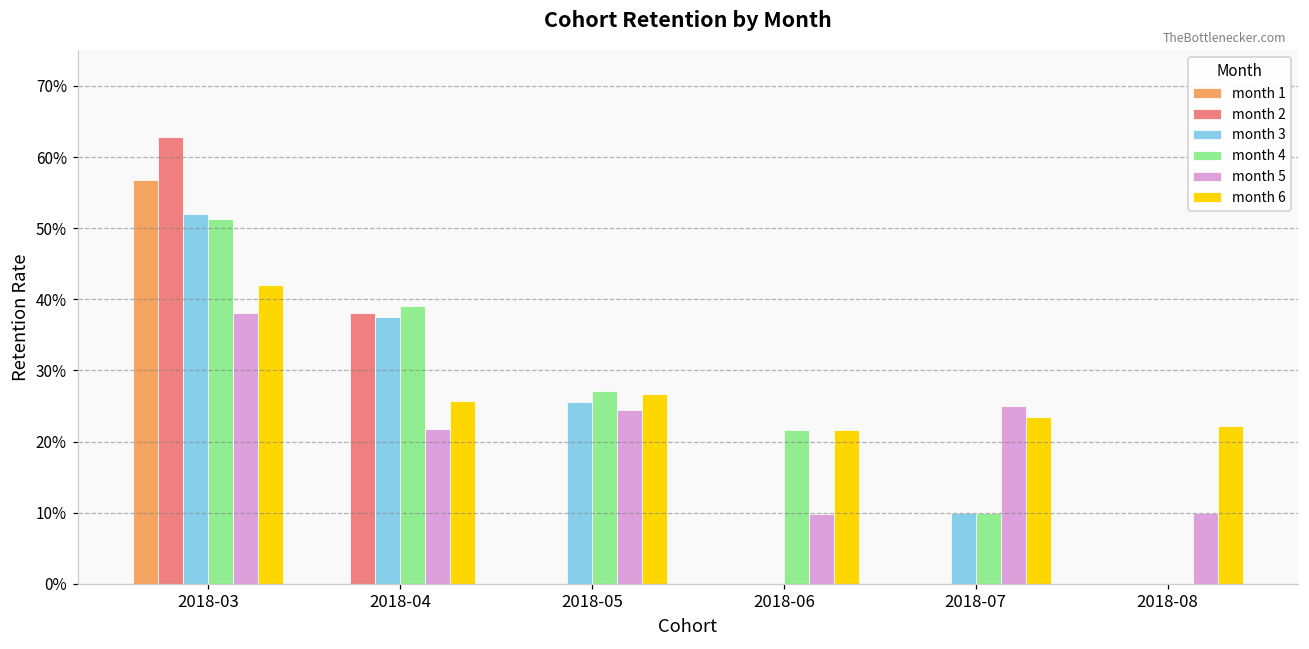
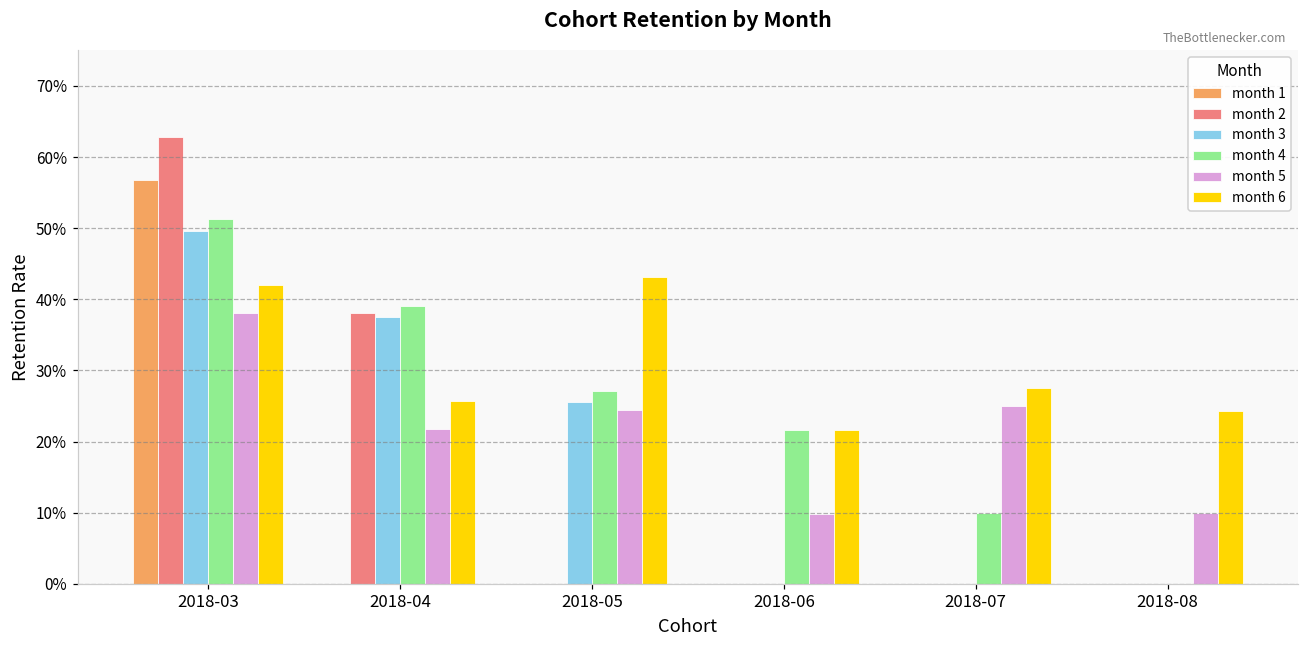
month 3, 2018-03: 52% -> 50%
month 6, 2018-05: 27% -> 43%
month 3, 2018-07: 10% -> 0%
month 6, 2018-07: 23% -> 28%
month 6, 2018-08: 22% -> 24%
